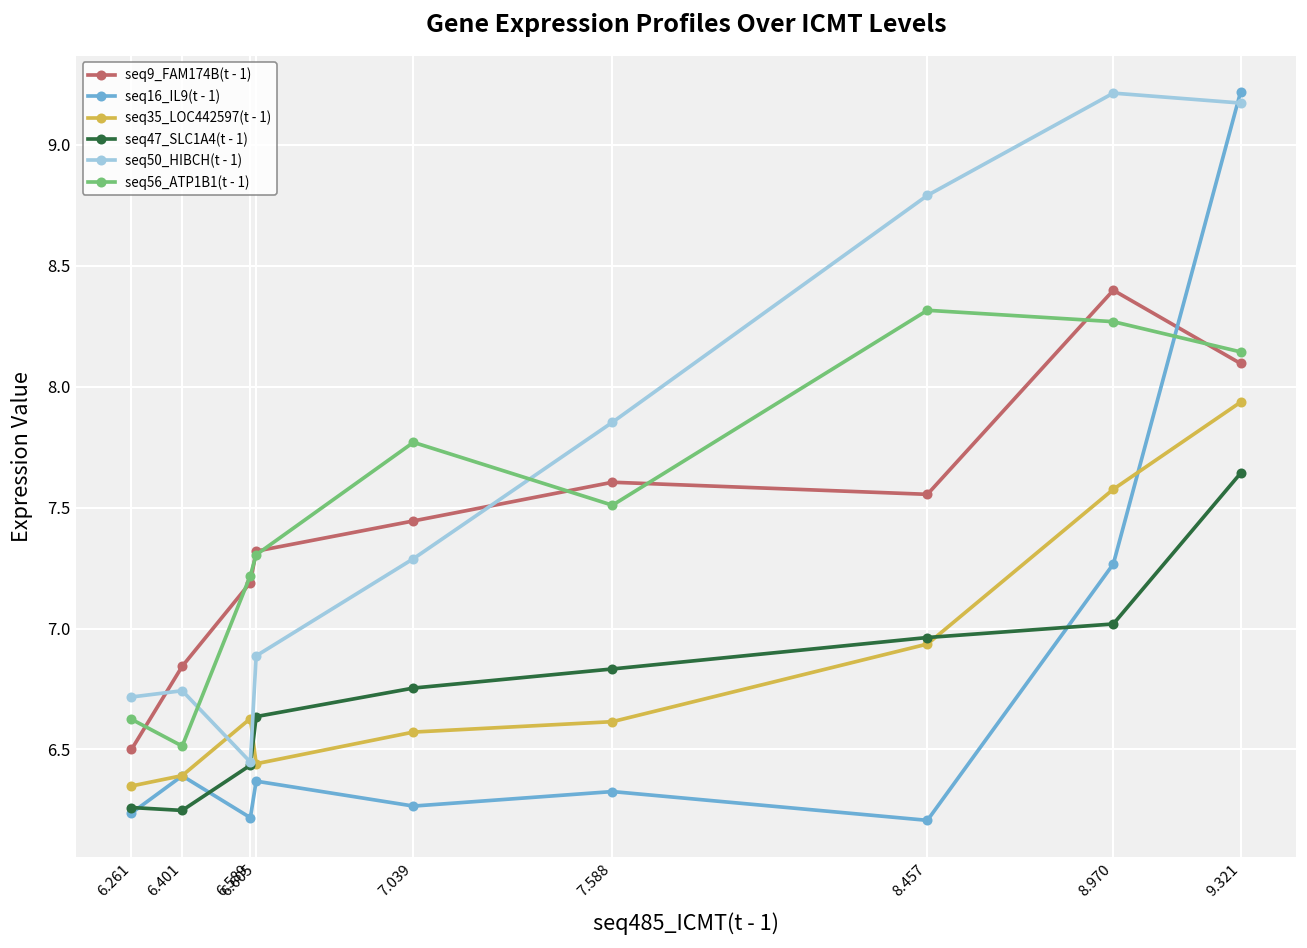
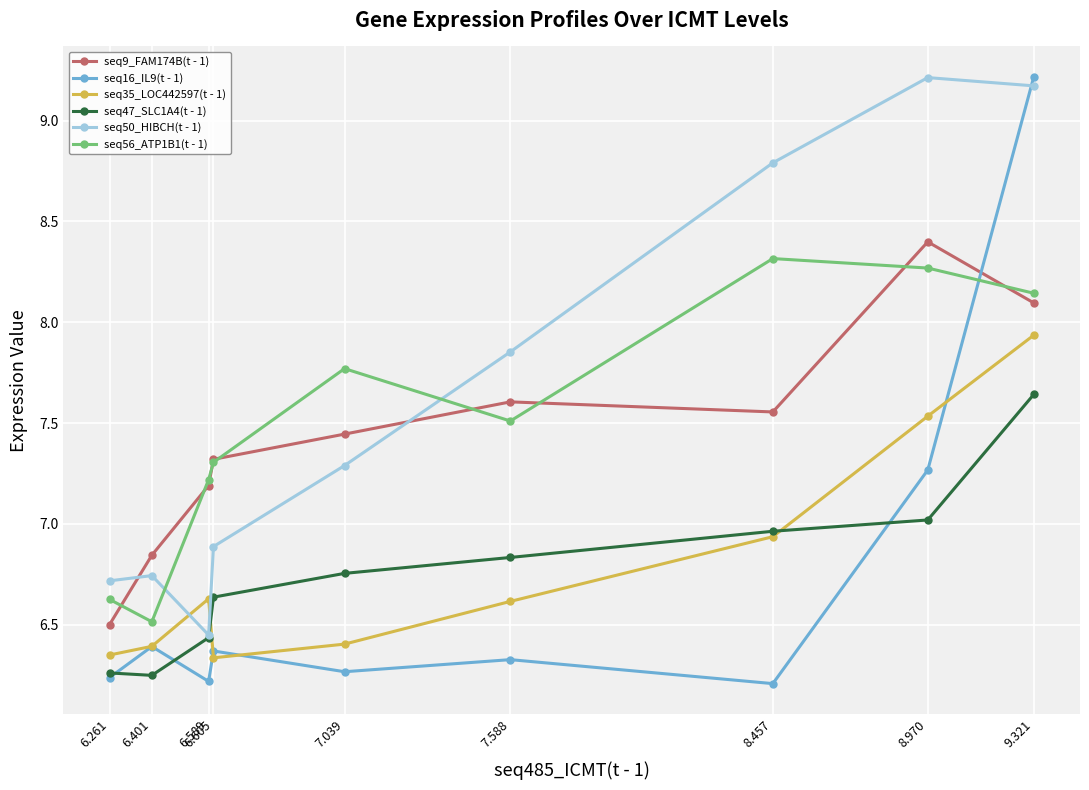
seq35_LOC442597(t - 1), 6.605: 6.44 -> 6.34
seq35_LOC442597(t - 1), 7.039: 6.57 -> 6.40
seq35_LOC442597(t - 1), 8.970: 7.58 -> 7.53
